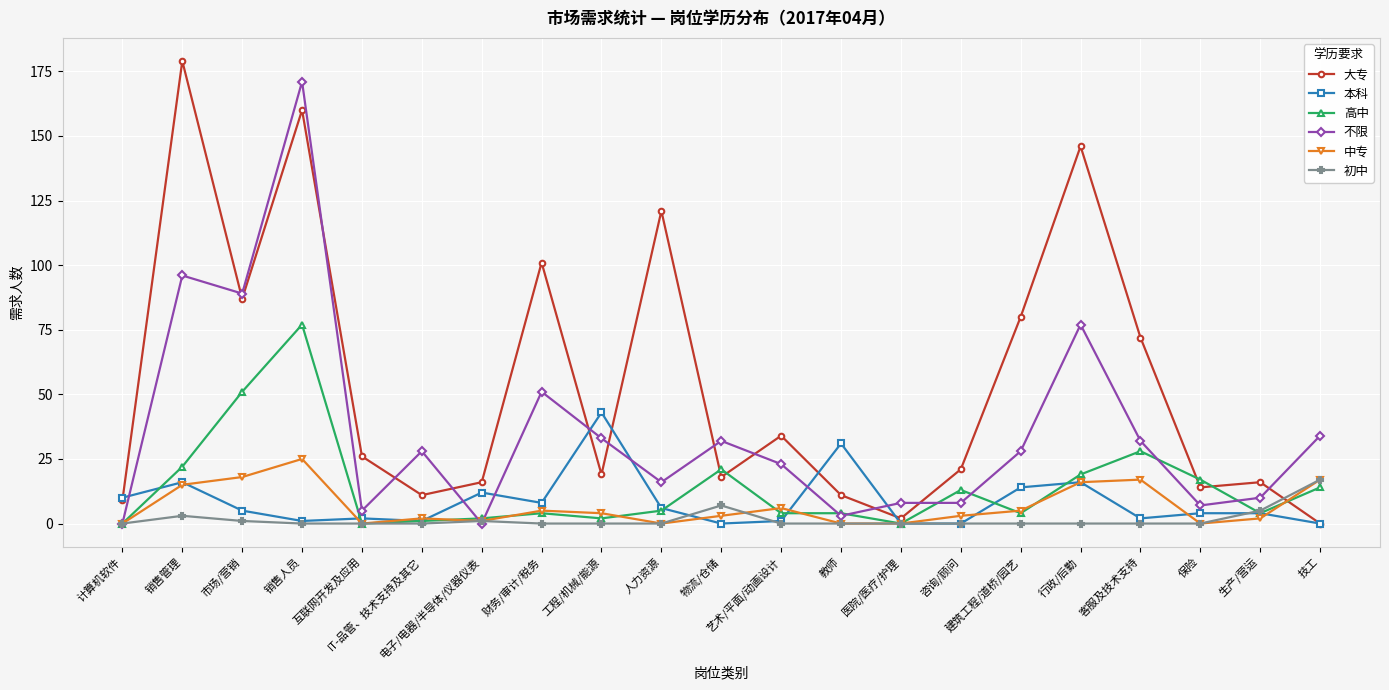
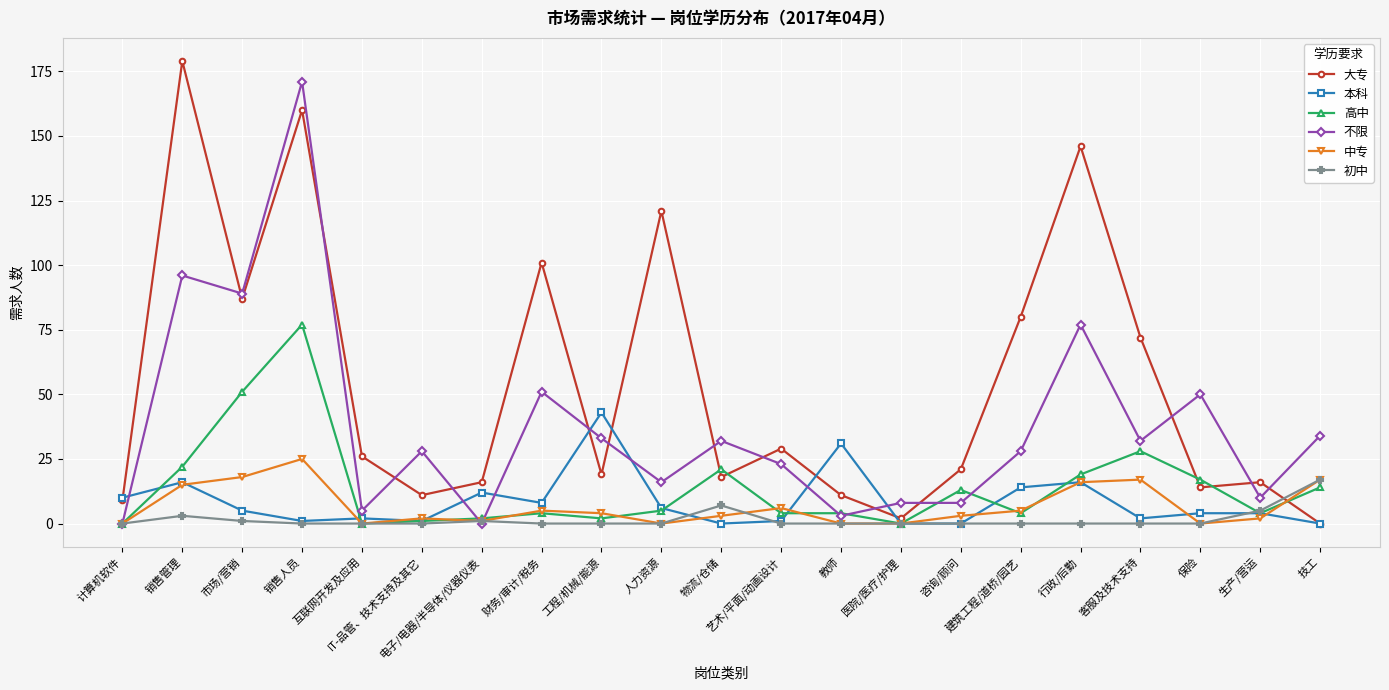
大专, 艺术/平面/动画设计: 34 -> 29
不限, 保险: 7 -> 50
